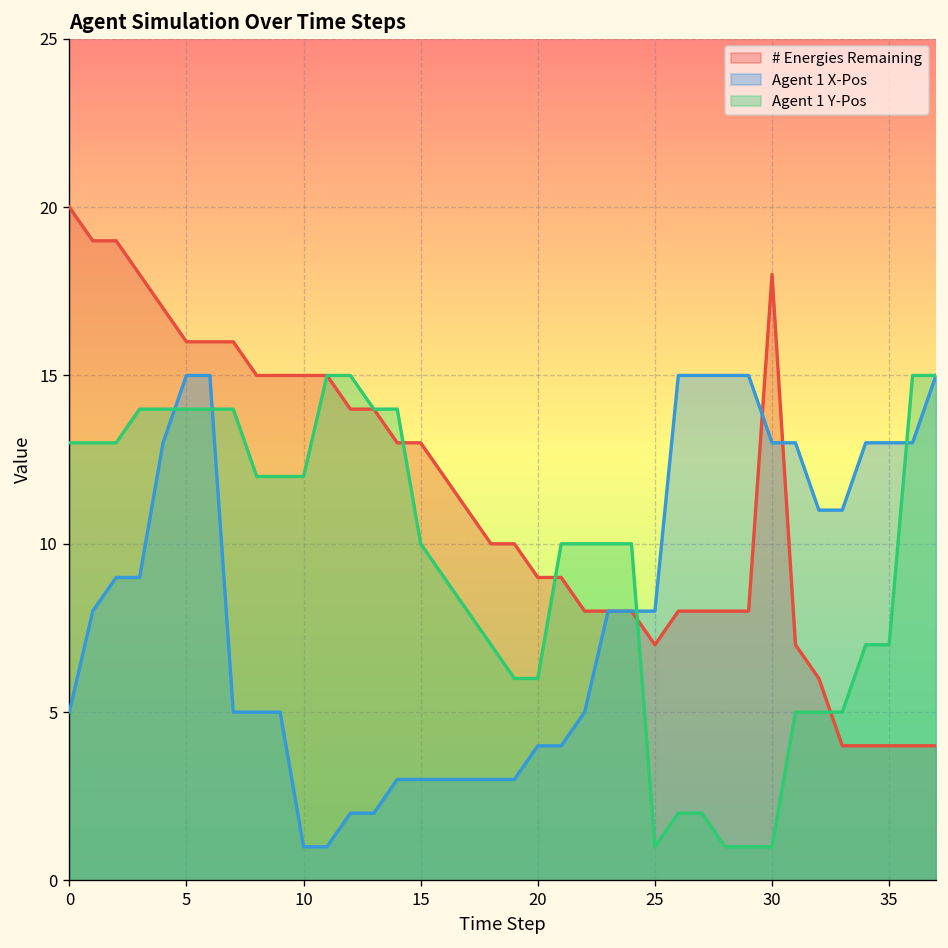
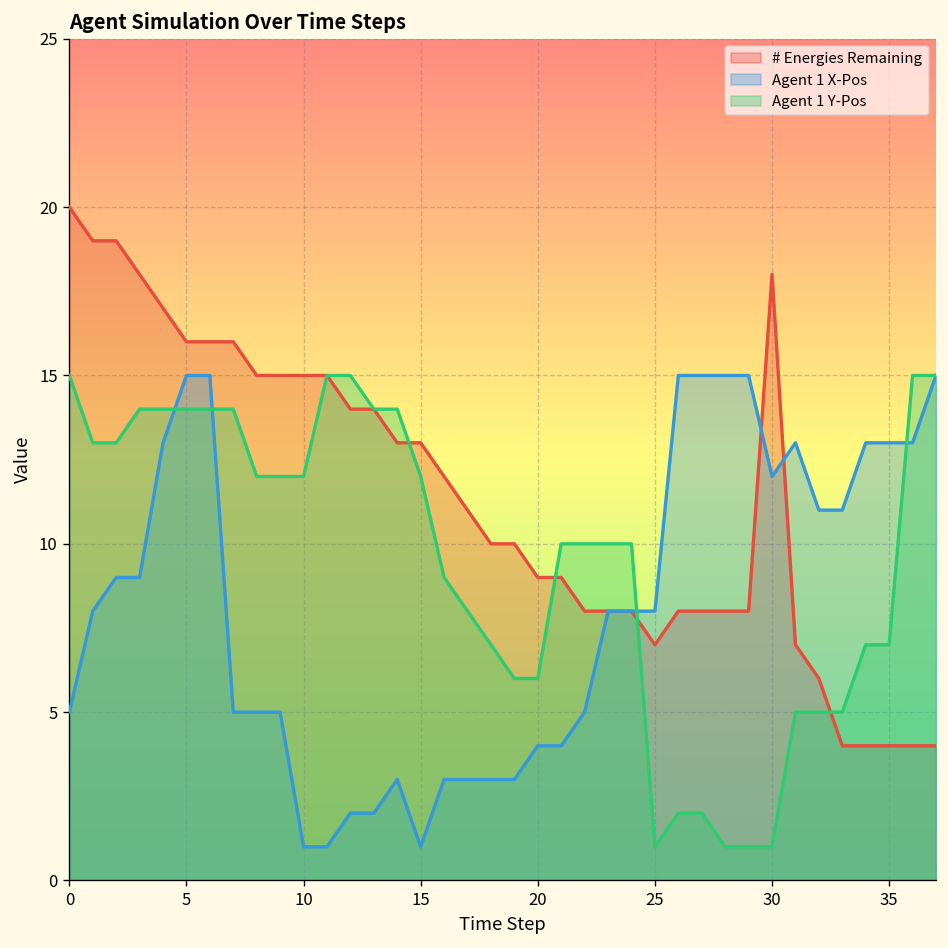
Agent 1 Y-Pos, 0: 13 -> 15
Agent 1 X-Pos, 15: 3 -> 1
Agent 1 Y-Pos, 15: 10 -> 12
Agent 1 X-Pos, 30: 13 -> 12
